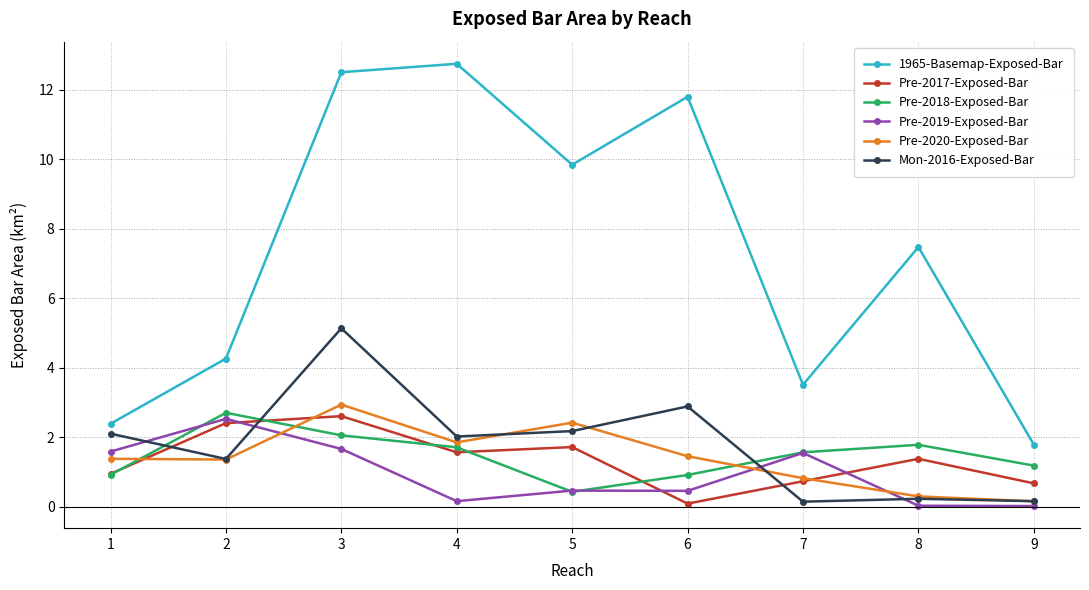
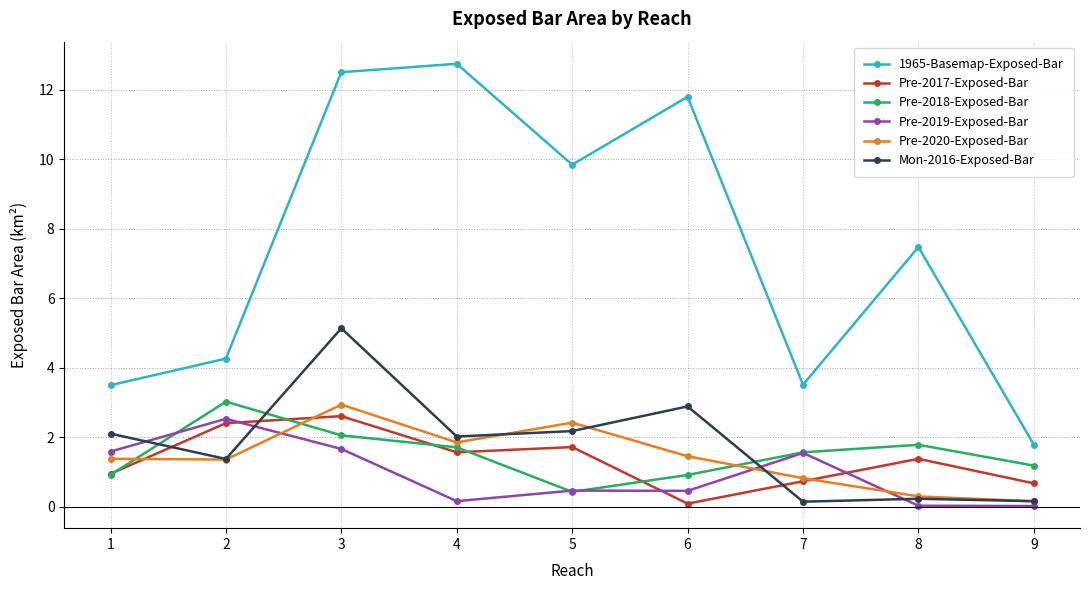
1965-Basemap-Exposed-Bar, 1: 2.4 -> 3.5
Pre-2018-Exposed-Bar, 2: 2.7 -> 3.0
